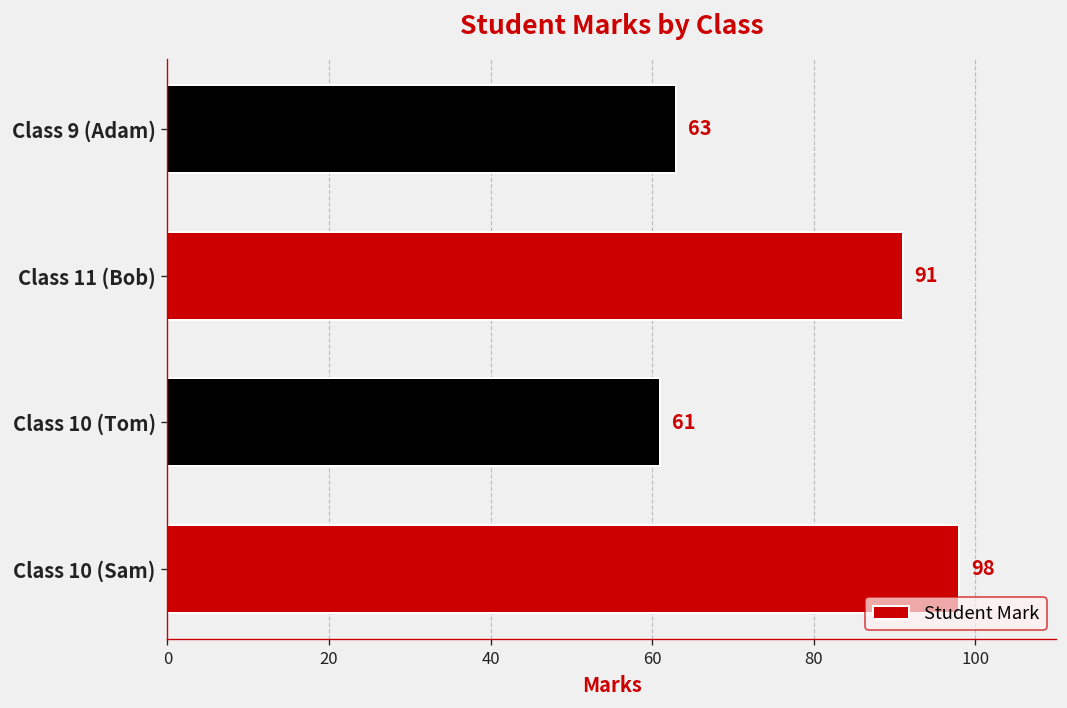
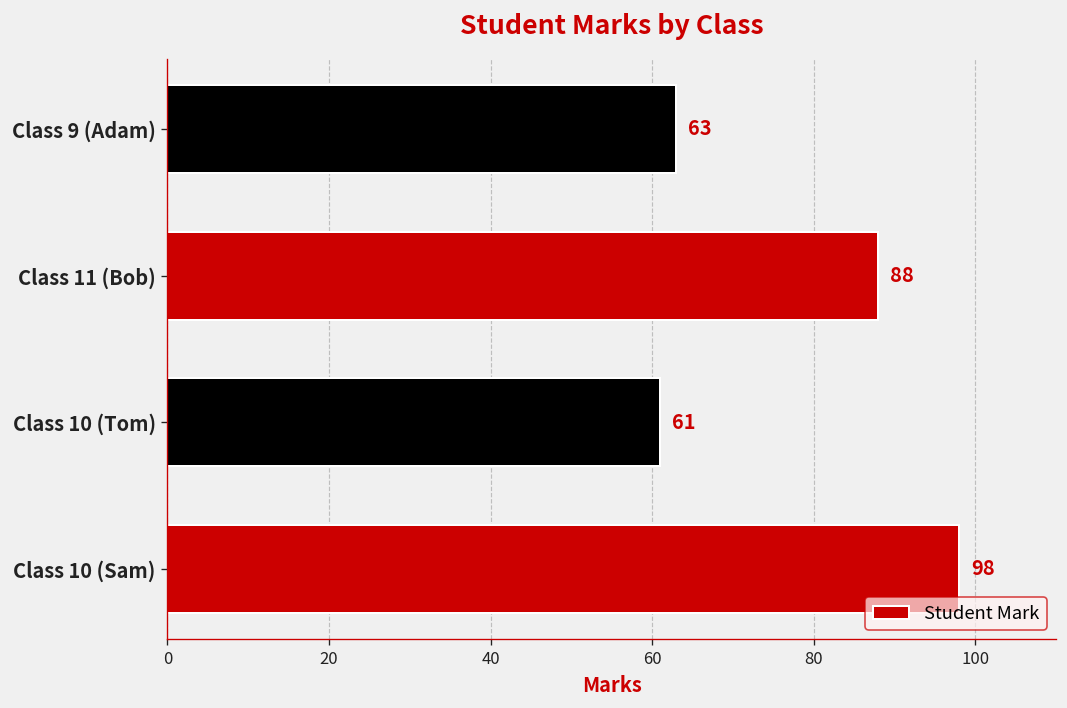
Class 11 (Bob): 91 -> 88
